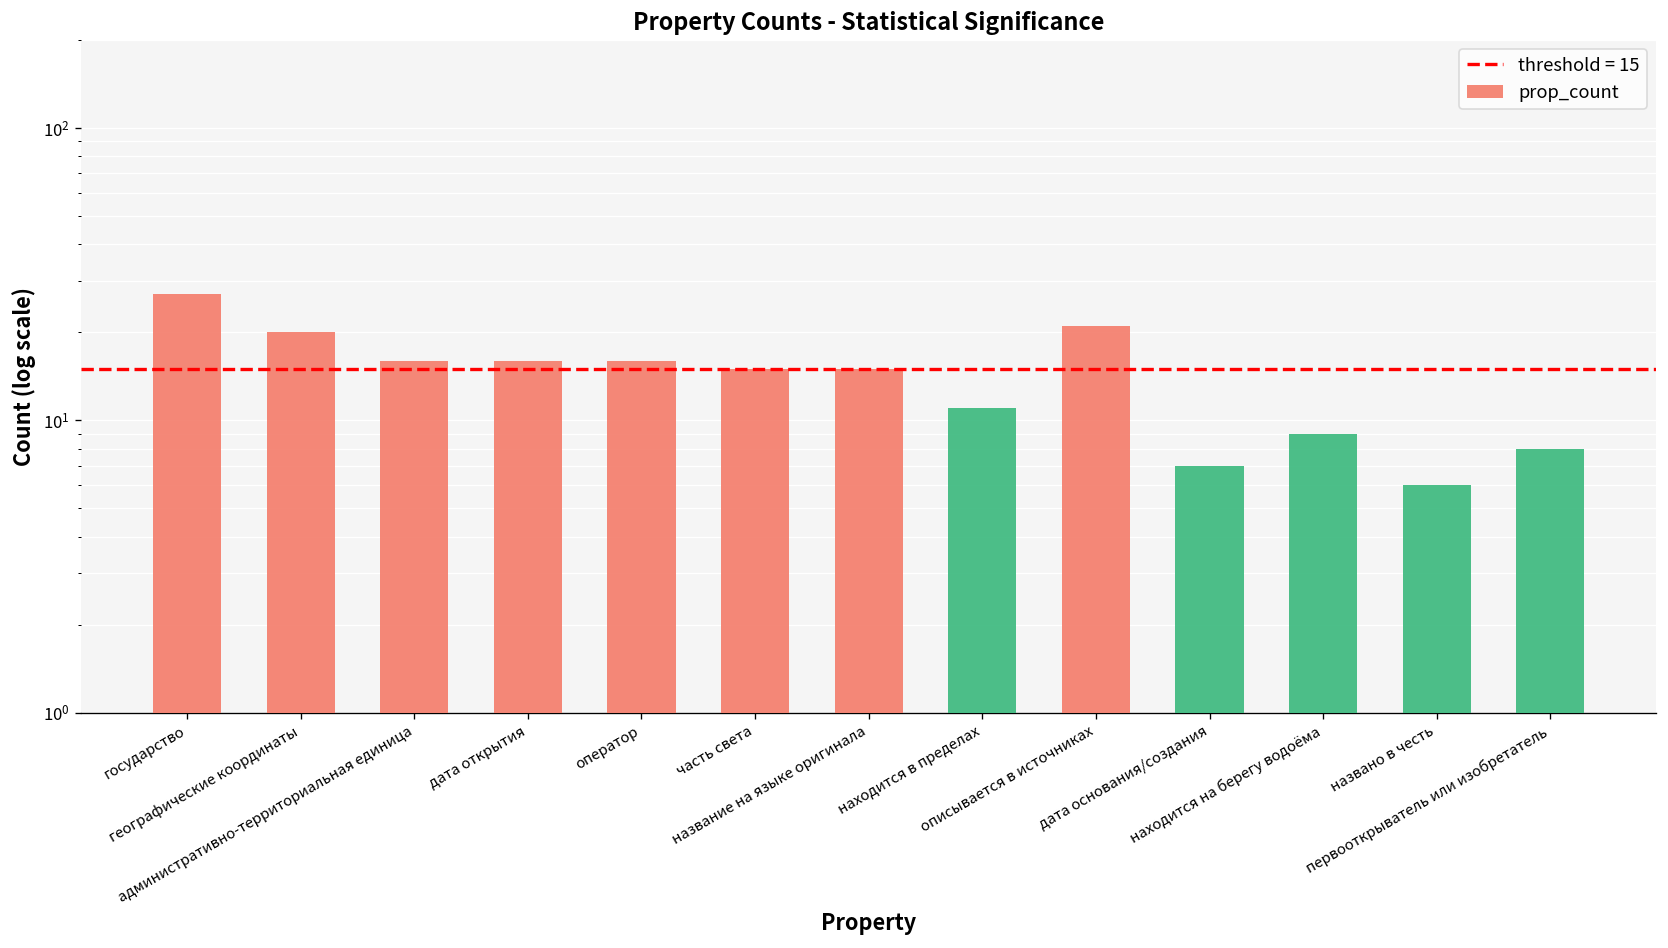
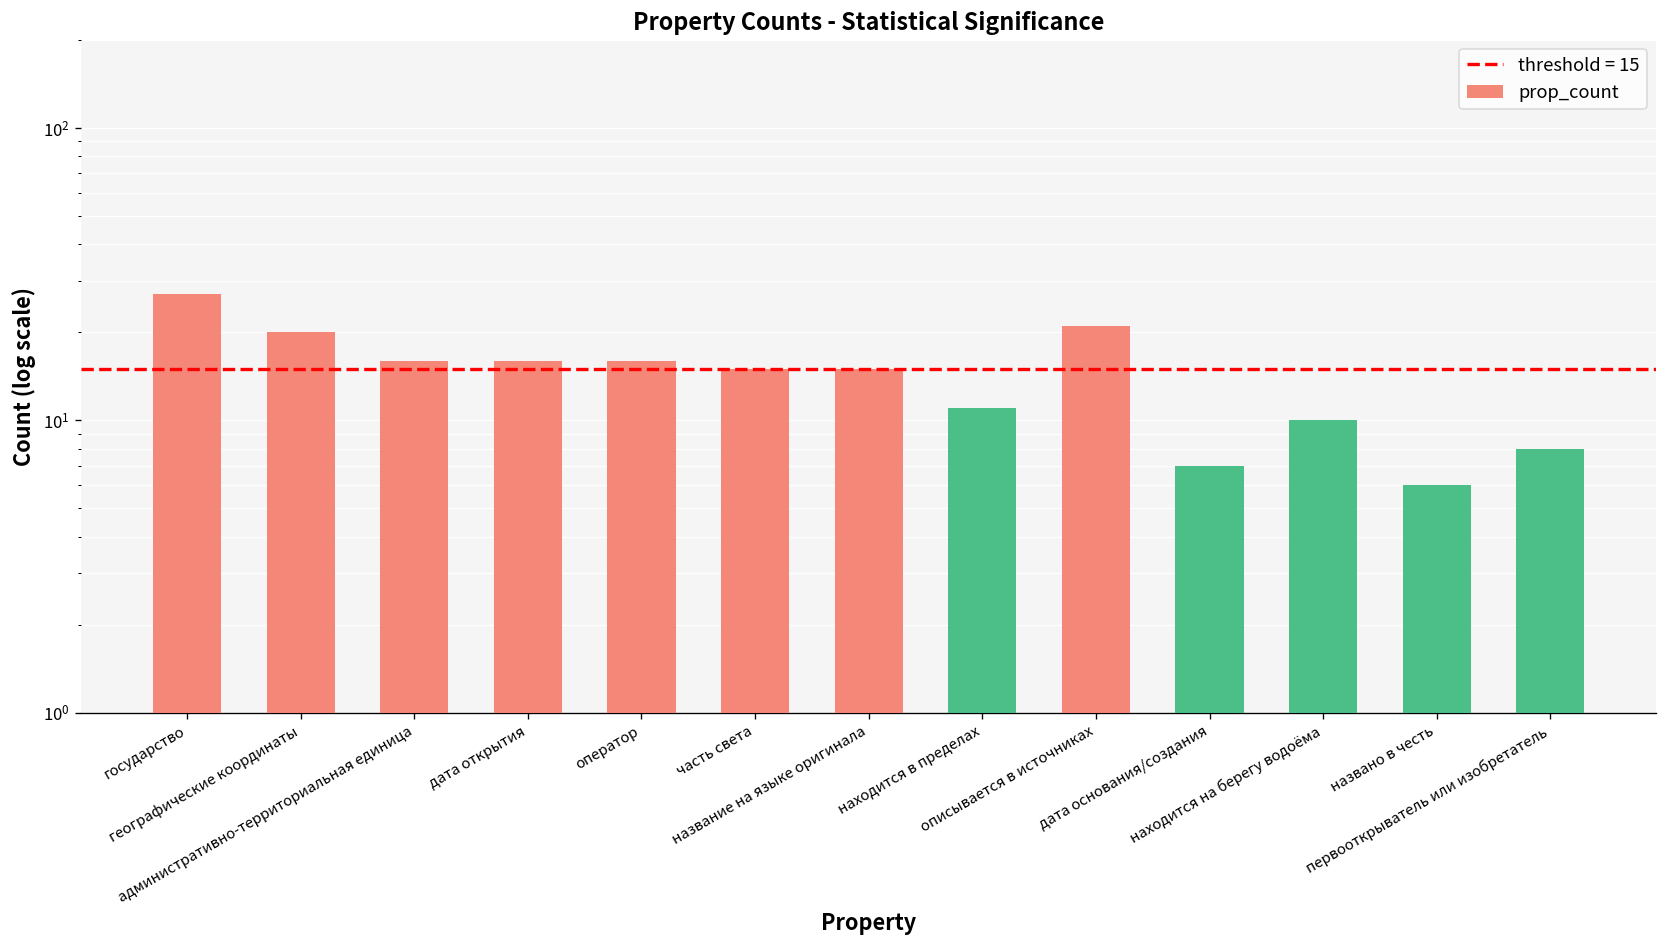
находится на берегу водоёма: 9 -> 10
